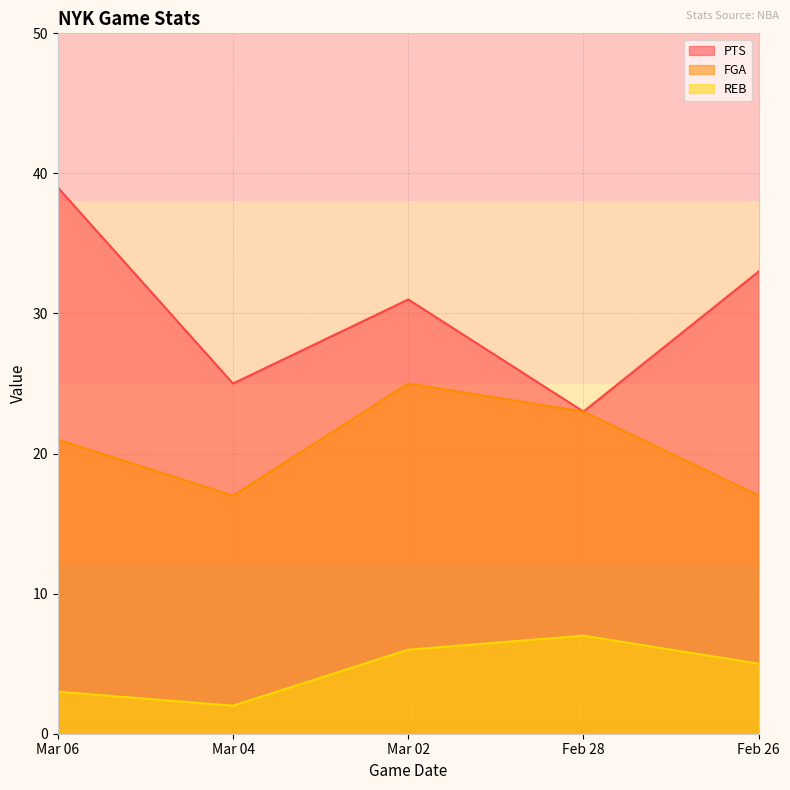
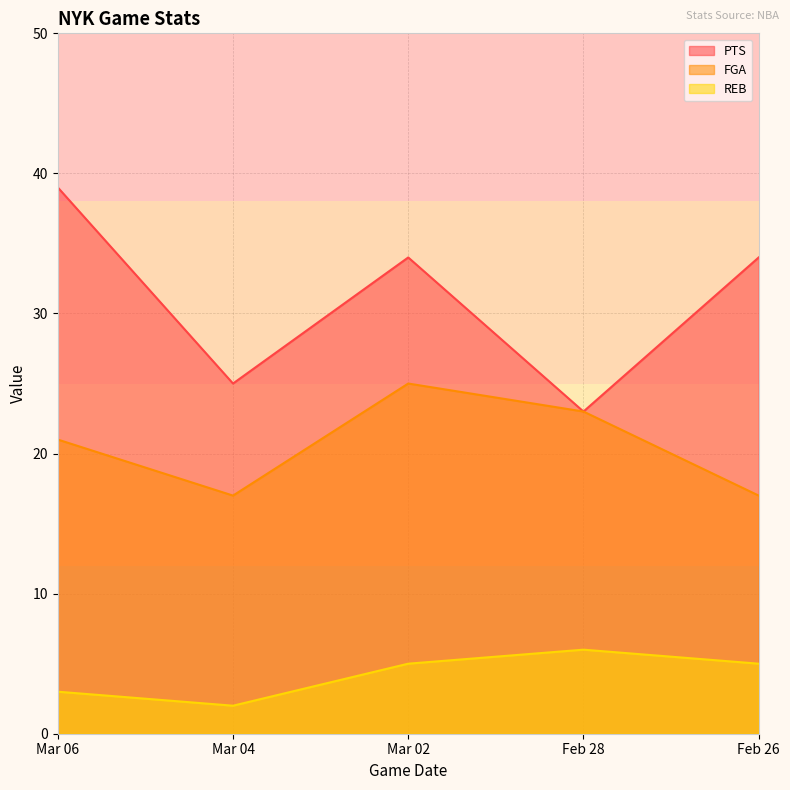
PTS, Mar 02: 31 -> 34
REB, Mar 02: 6 -> 5
REB, Feb 28: 7 -> 6
PTS, Feb 26: 33 -> 34
